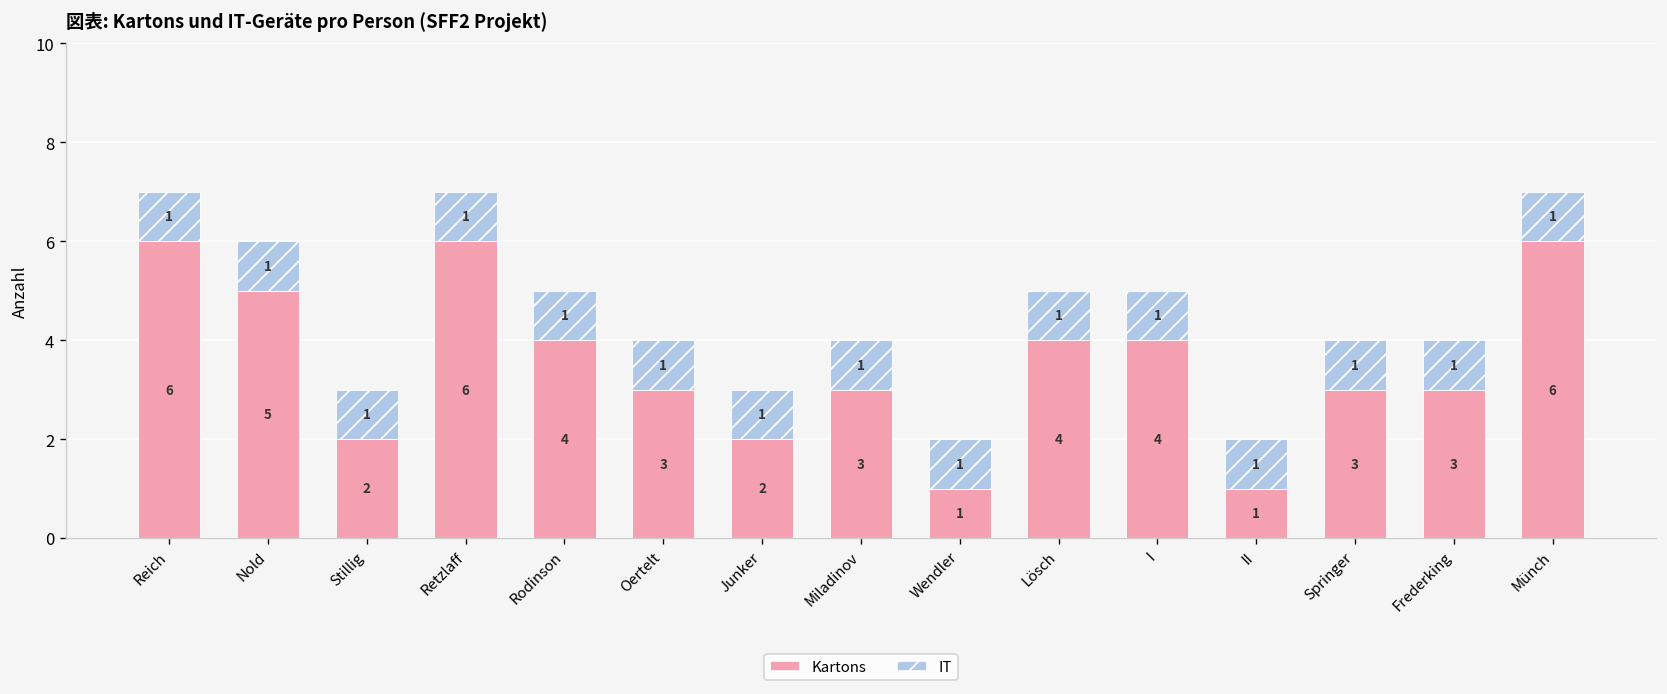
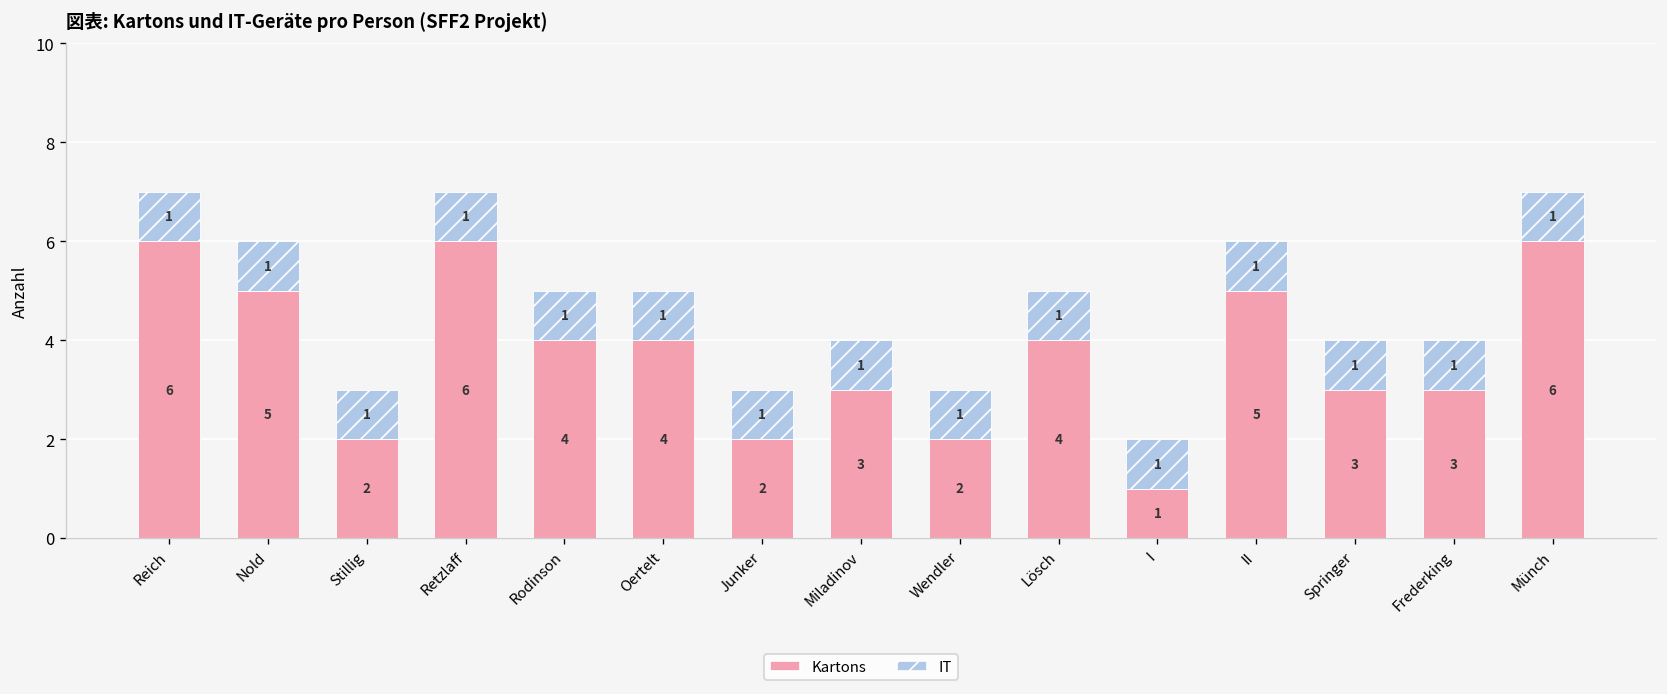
Kartons, Oertelt: 3 -> 4
Kartons, Wendler: 1 -> 2
Kartons, I: 4 -> 1
Kartons, II: 1 -> 5
